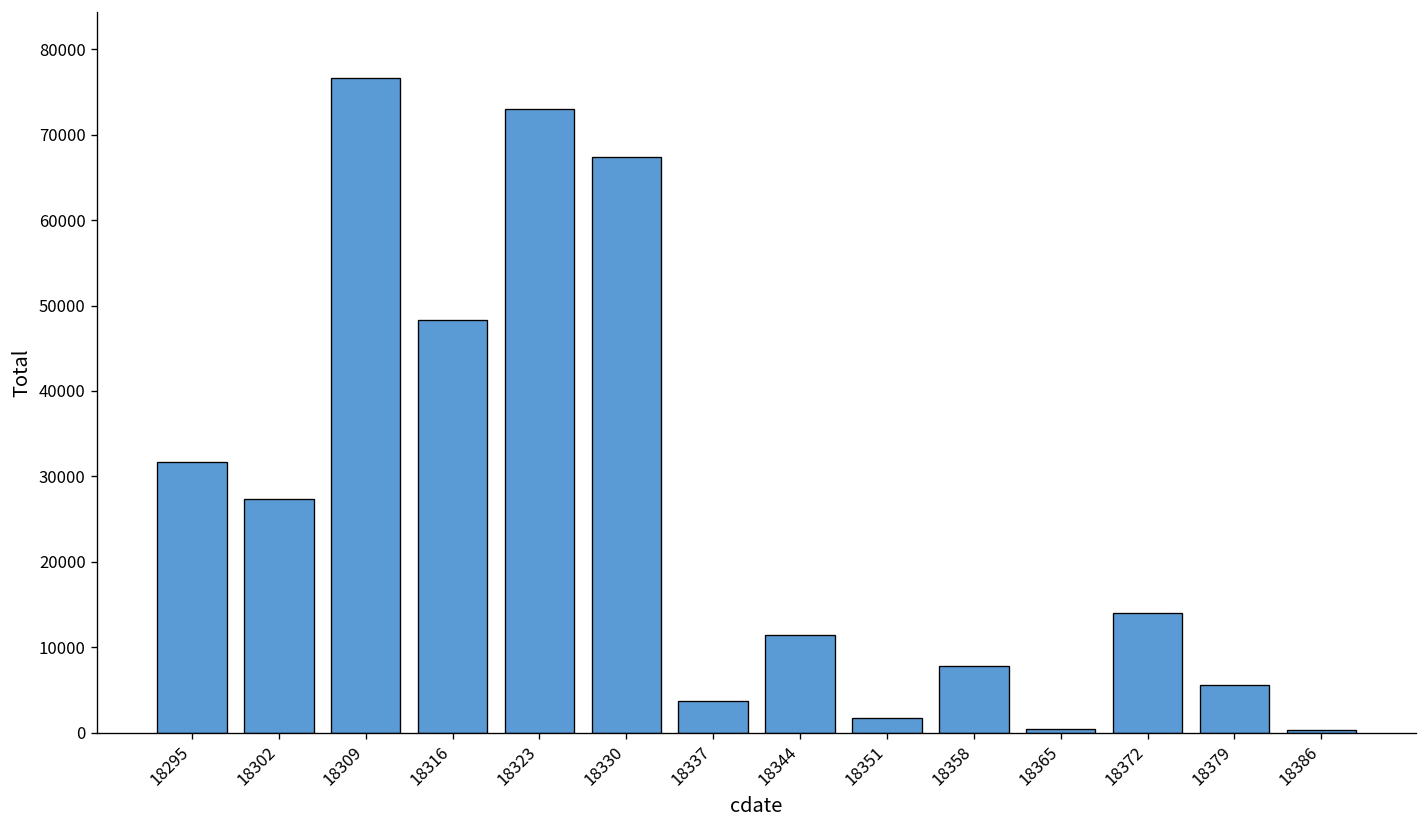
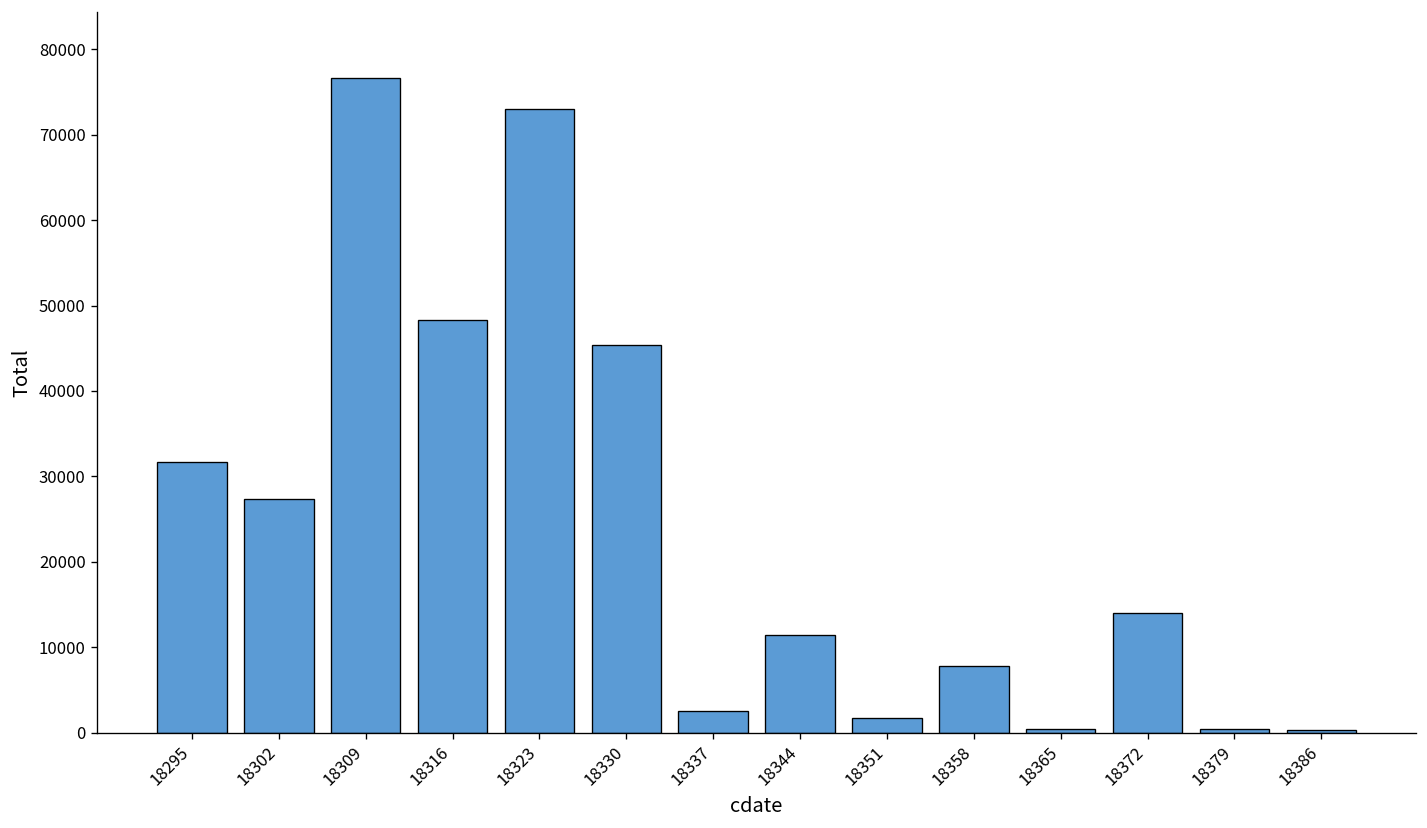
18330: 67000 -> 45000
18337: 4000 -> 2000
18379: 6000 -> 0
